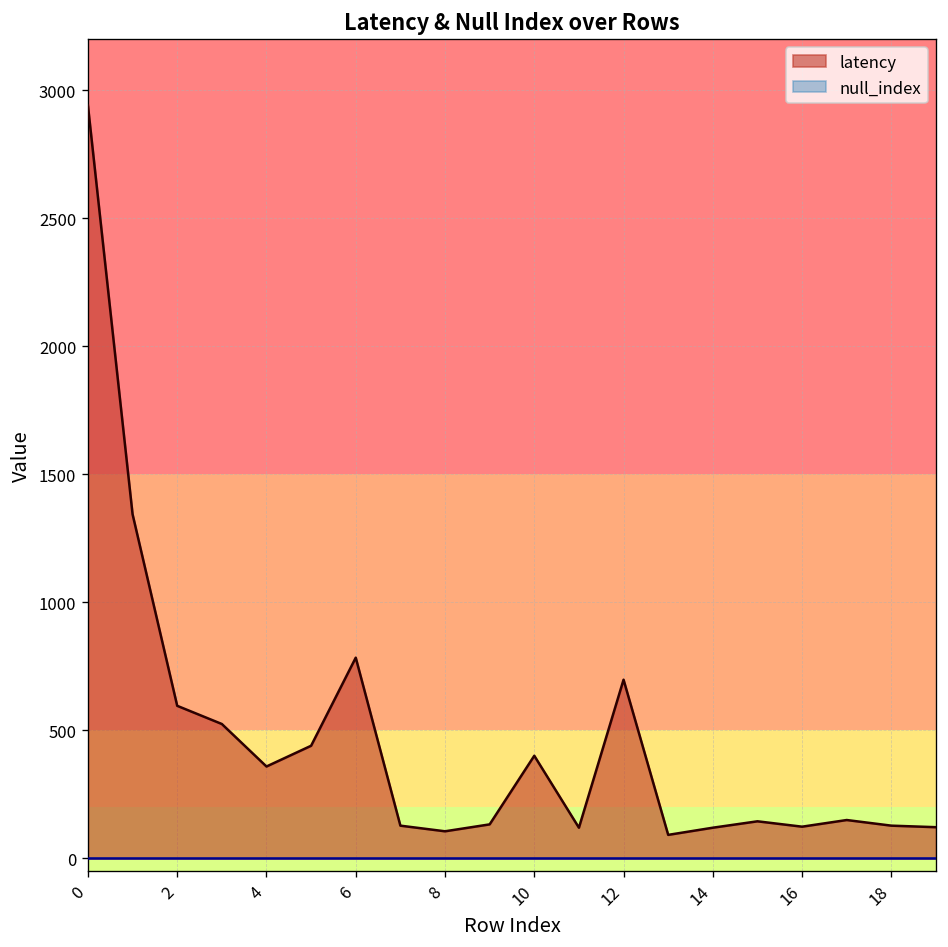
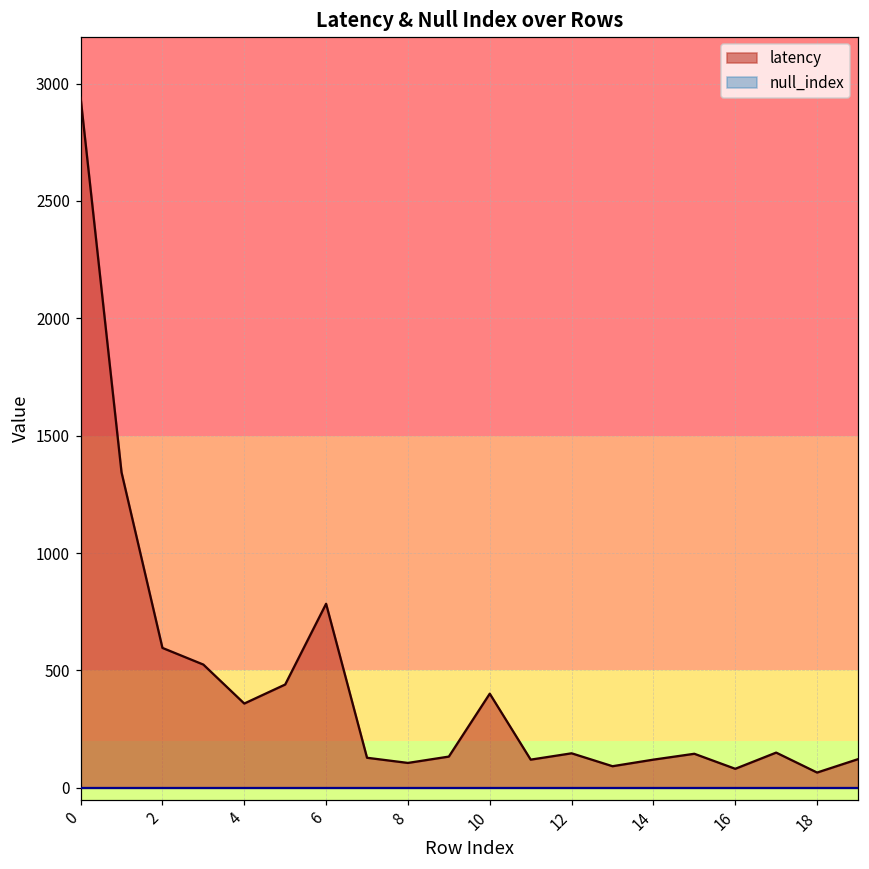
latency, 12: 700 -> 150
latency, 16: 120 -> 80
latency, 18: 130 -> 70
